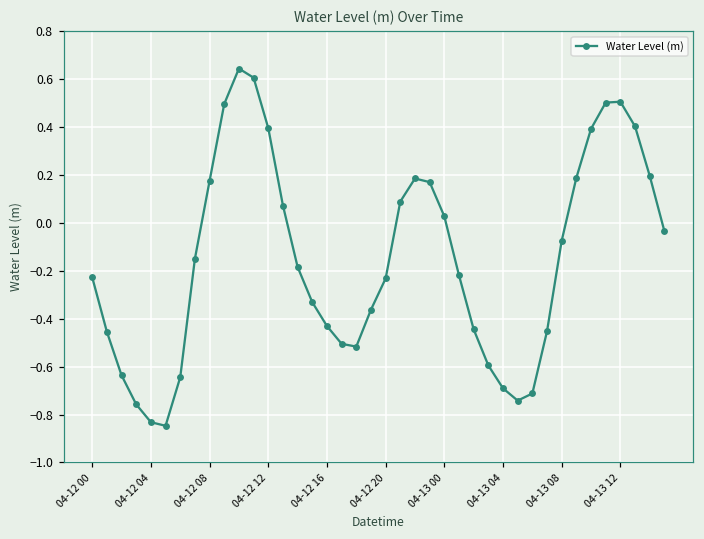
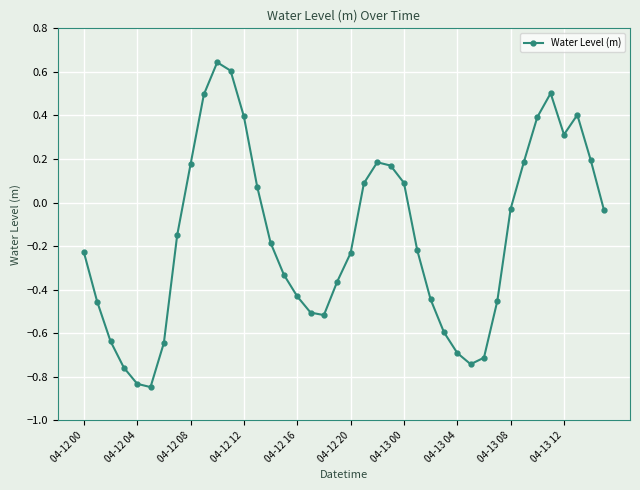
04-13 00: 0.03 -> 0.09
04-13 08: -0.07 -> -0.03
04-13 12: 0.51 -> 0.31
